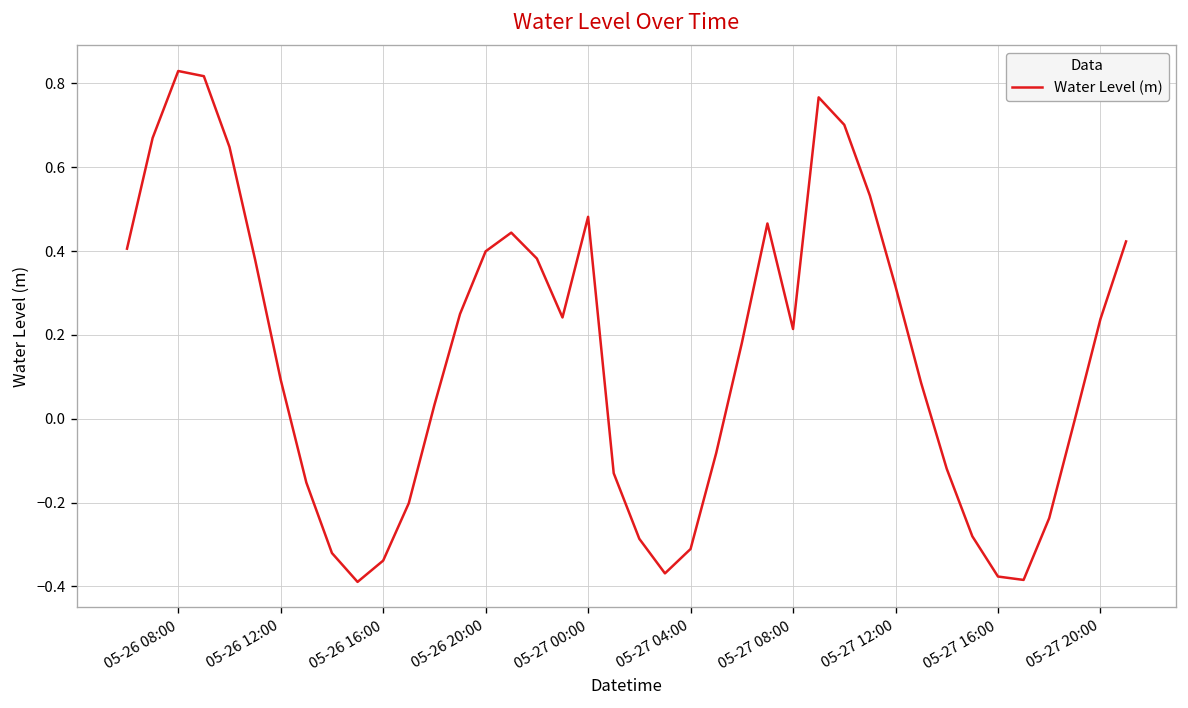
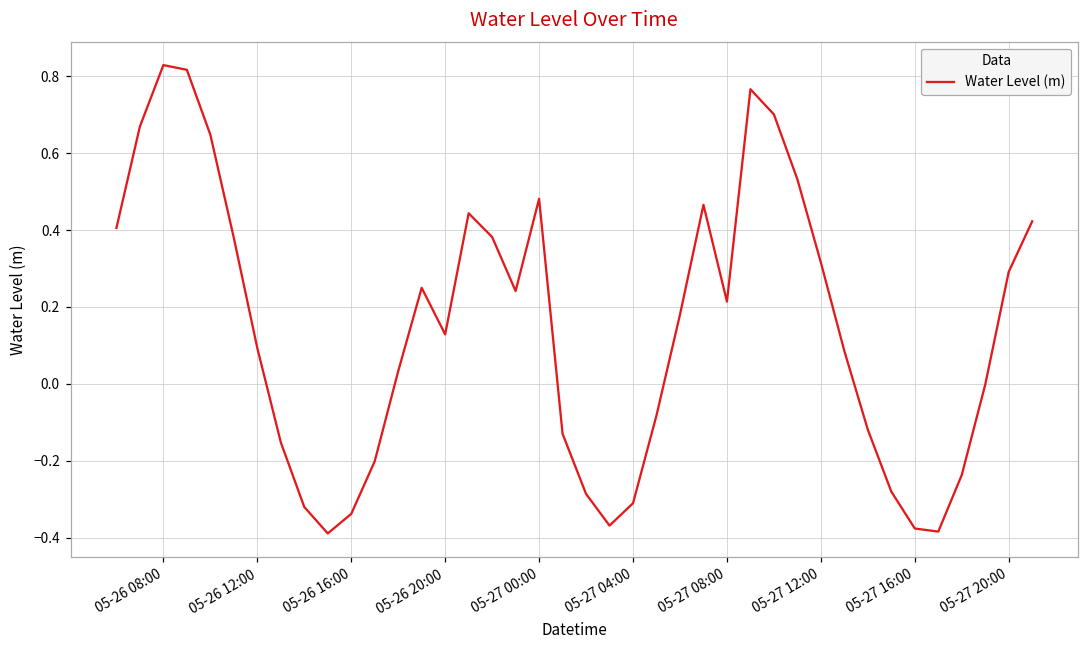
05-26 20:00: 0.40 -> 0.13
05-27 20:00: 0.24 -> 0.29
